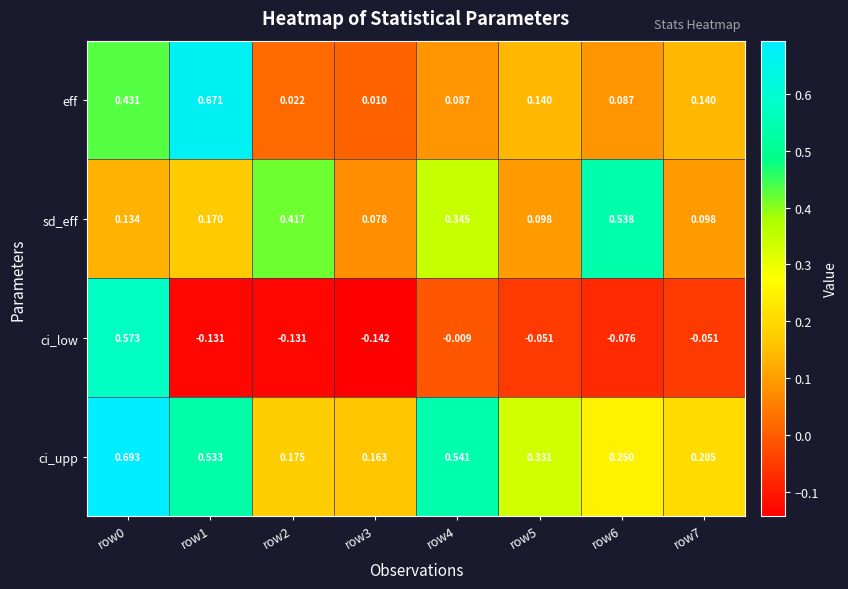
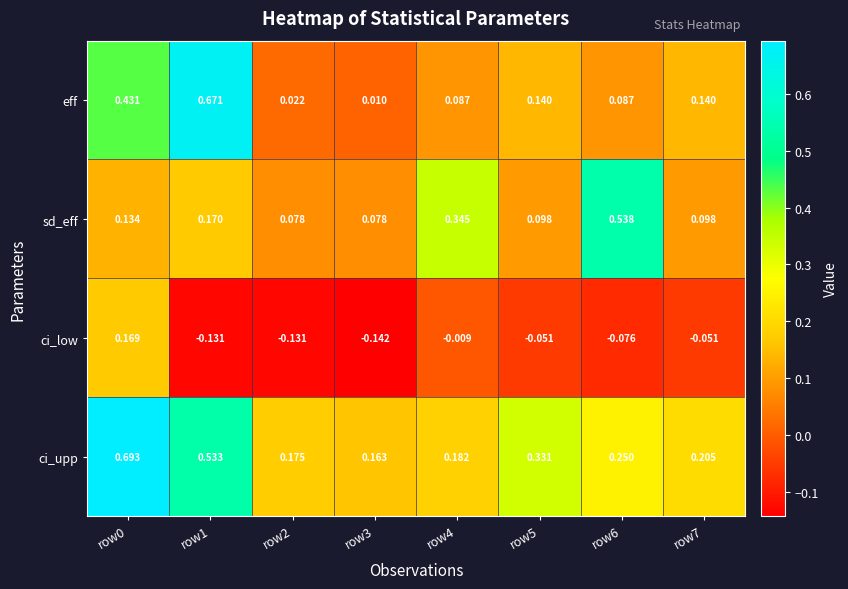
sd_eff, row2: 0.417 -> 0.078
ci_low, row0: 0.573 -> 0.169
ci_upp, row4: 0.541 -> 0.182
